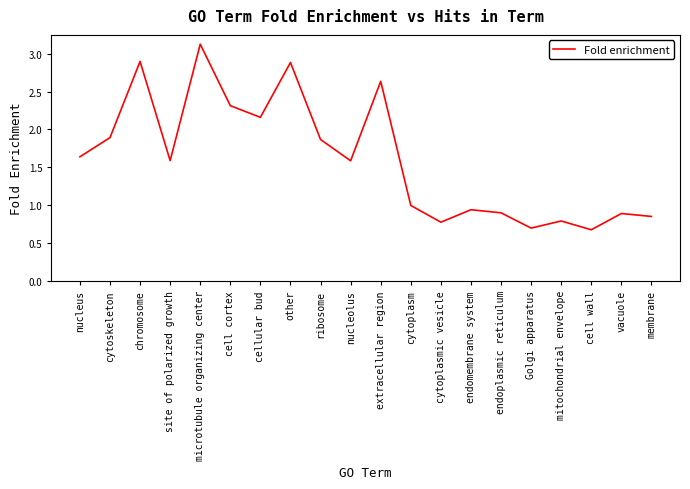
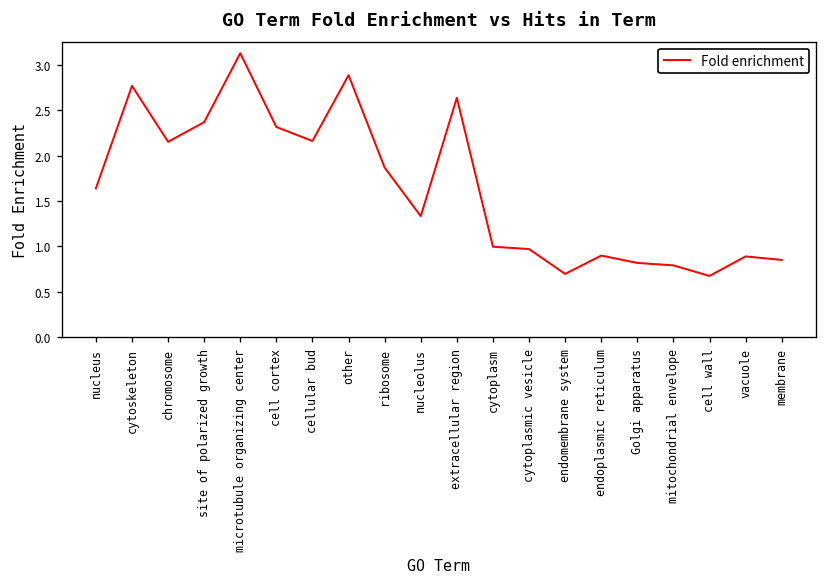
cytoskeleton: 1.9 -> 2.8
chromosome: 2.9 -> 2.2
site of polarized growth: 1.6 -> 2.4
nucleolus: 1.6 -> 1.3
cytoplasmic vesicle: 0.8 -> 1.0
endomembrane system: 0.9 -> 0.7
Golgi apparatus: 0.7 -> 0.8
